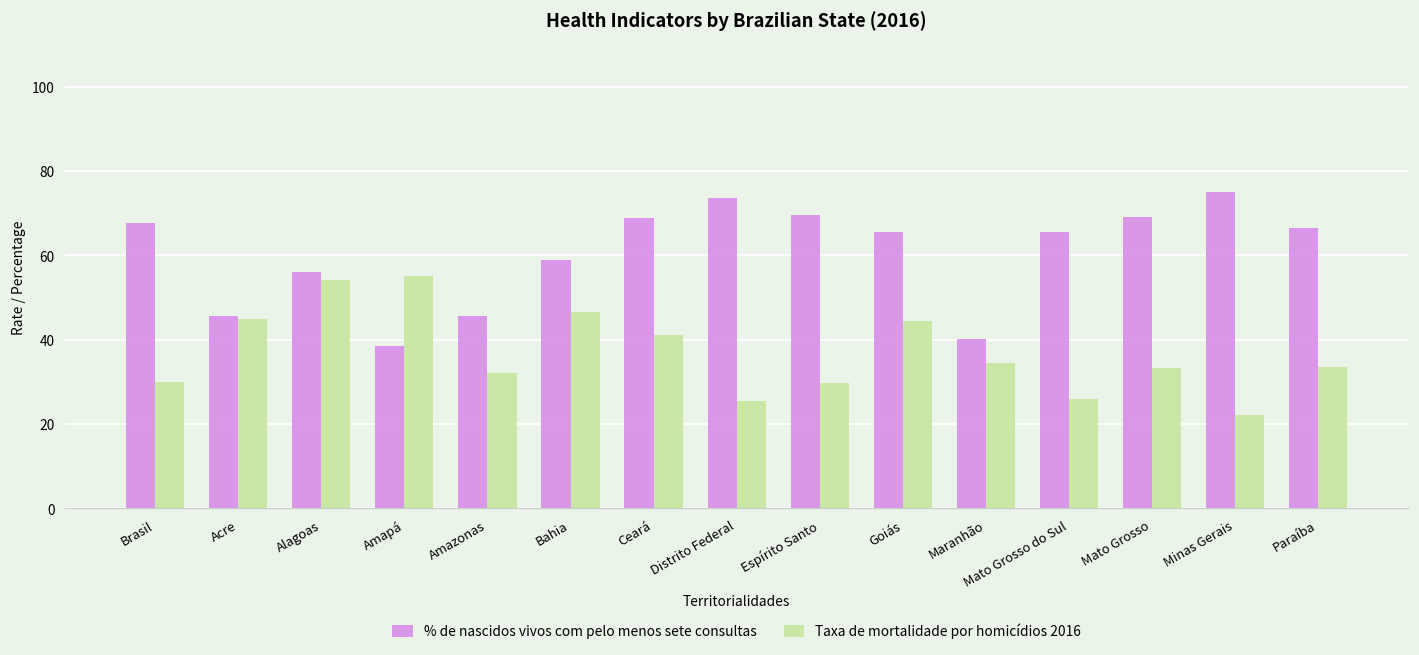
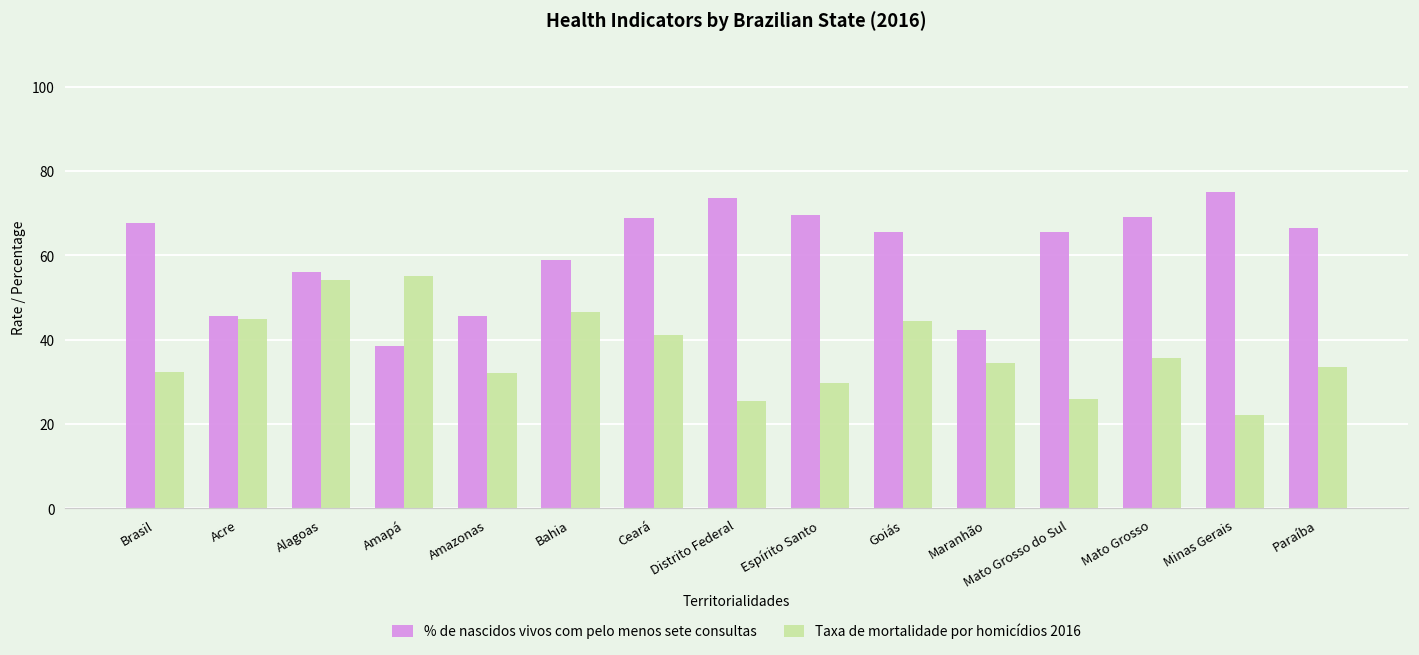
Taxa de mortalidade por homicídios 2016, Brasil: 30 -> 32
% de nascidos vivos com pelo menos sete consultas, Maranhão: 40 -> 42
Taxa de mortalidade por homicídios 2016, Mato Grosso: 33 -> 36
